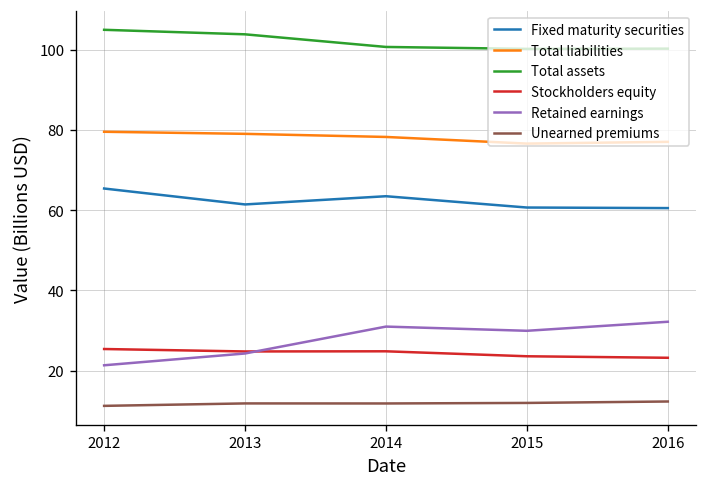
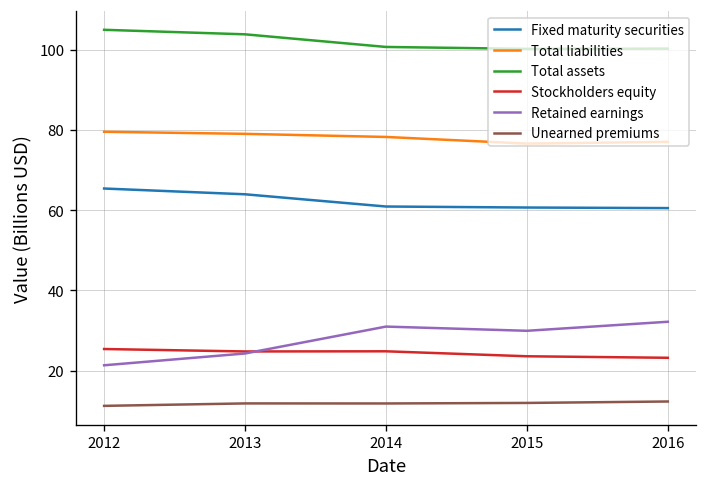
Fixed maturity securities, 2013: 61 -> 64
Fixed maturity securities, 2014: 63 -> 61
